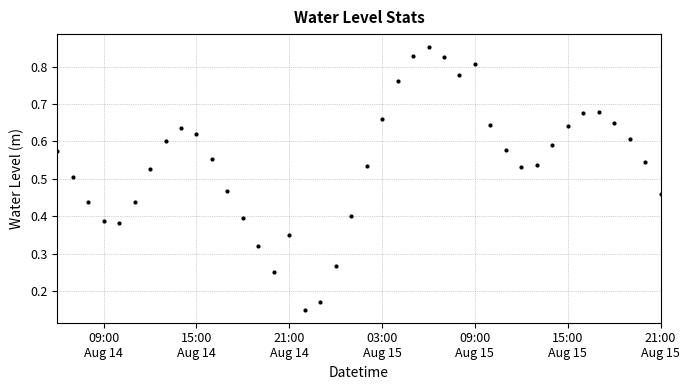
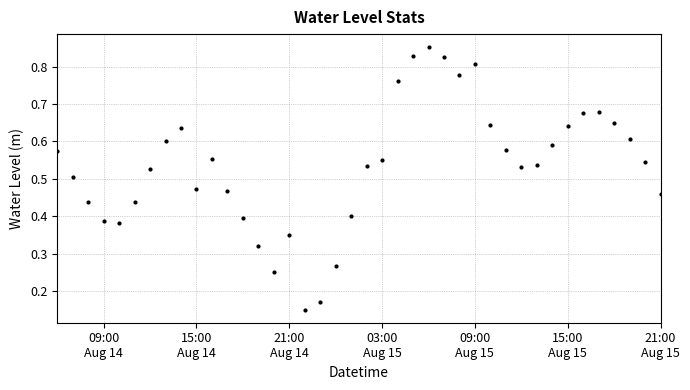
15:00 Aug 14: 0.62 -> 0.47
03:00 Aug 15: 0.66 -> 0.55
